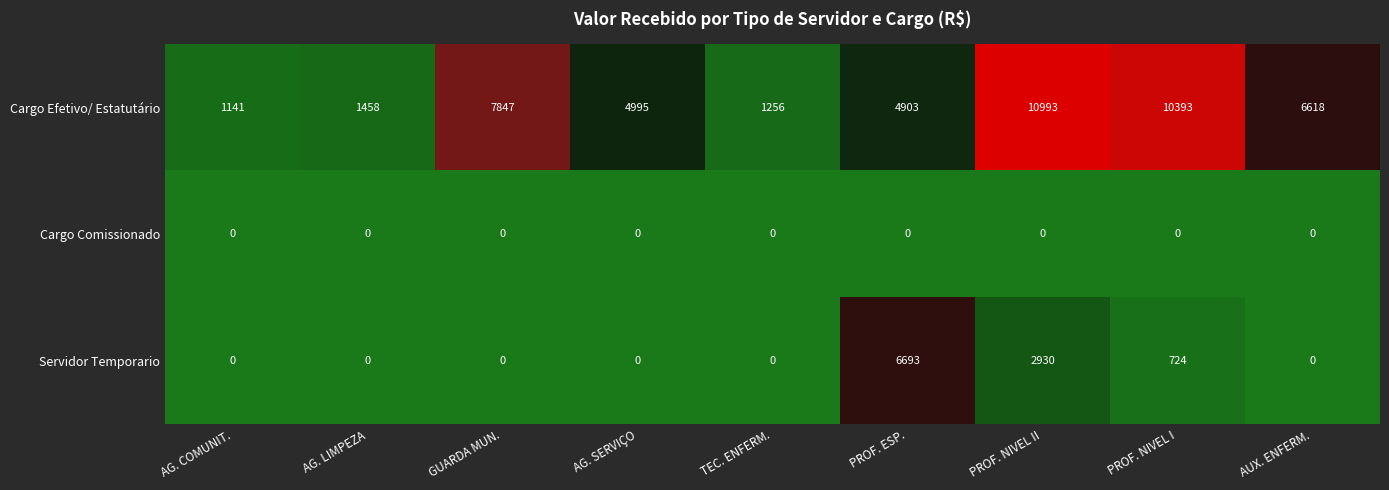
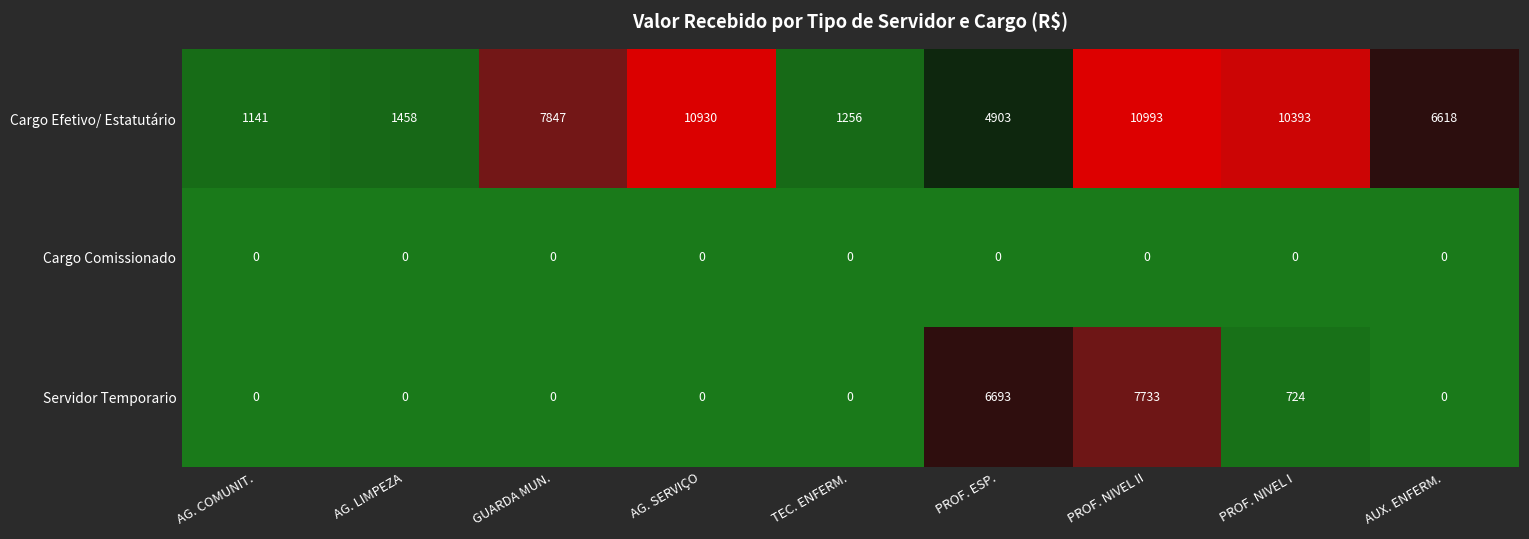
Cargo Efetivo/ Estatutário, AG. SERVIÇO: 4995 -> 10930
Servidor Temporario, PROF. NIVEL II: 2930 -> 7733
